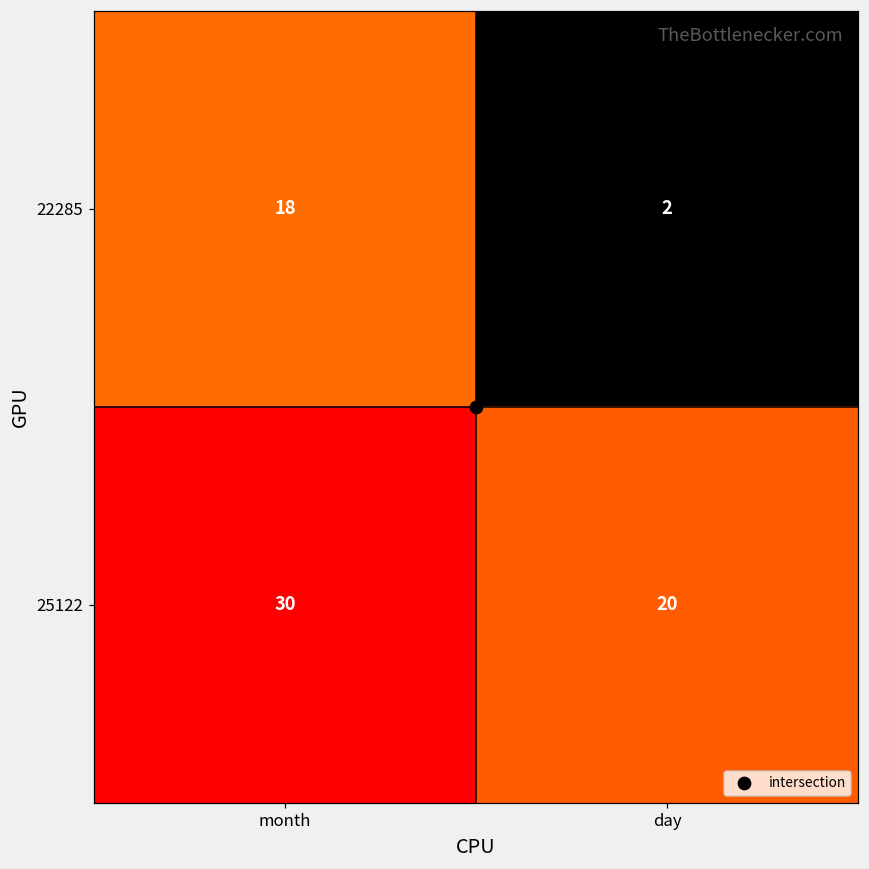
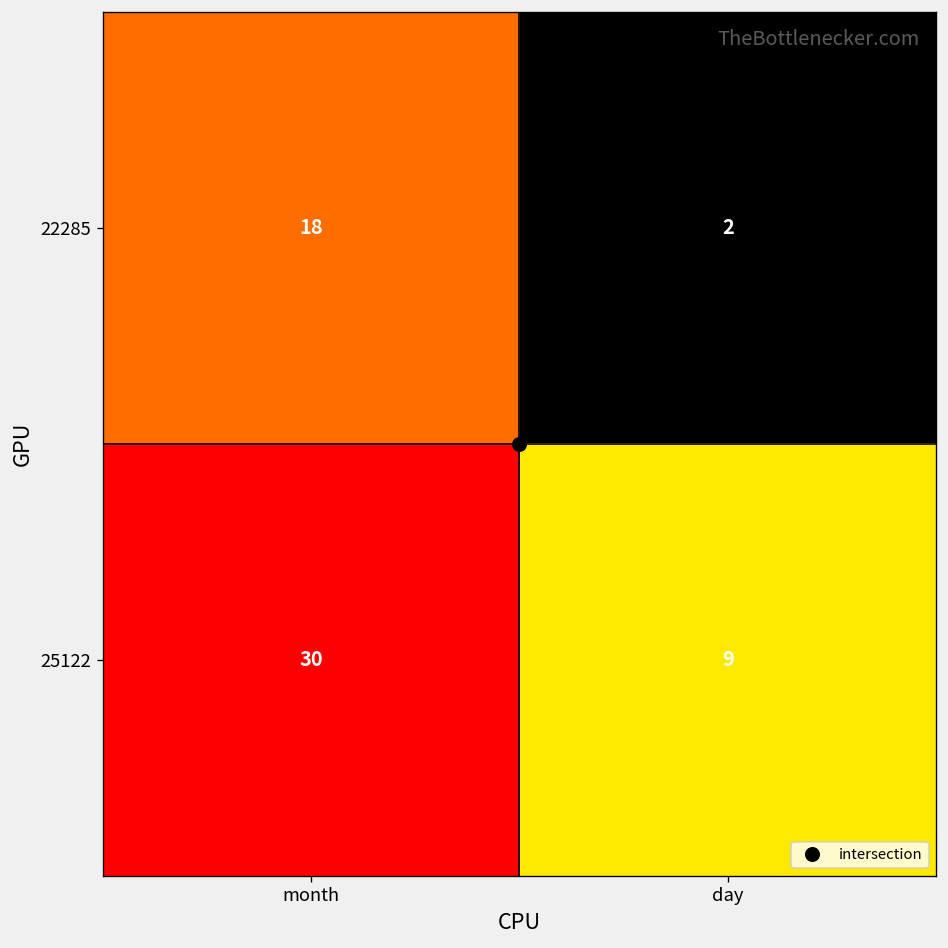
25122, day: 20 -> 9
